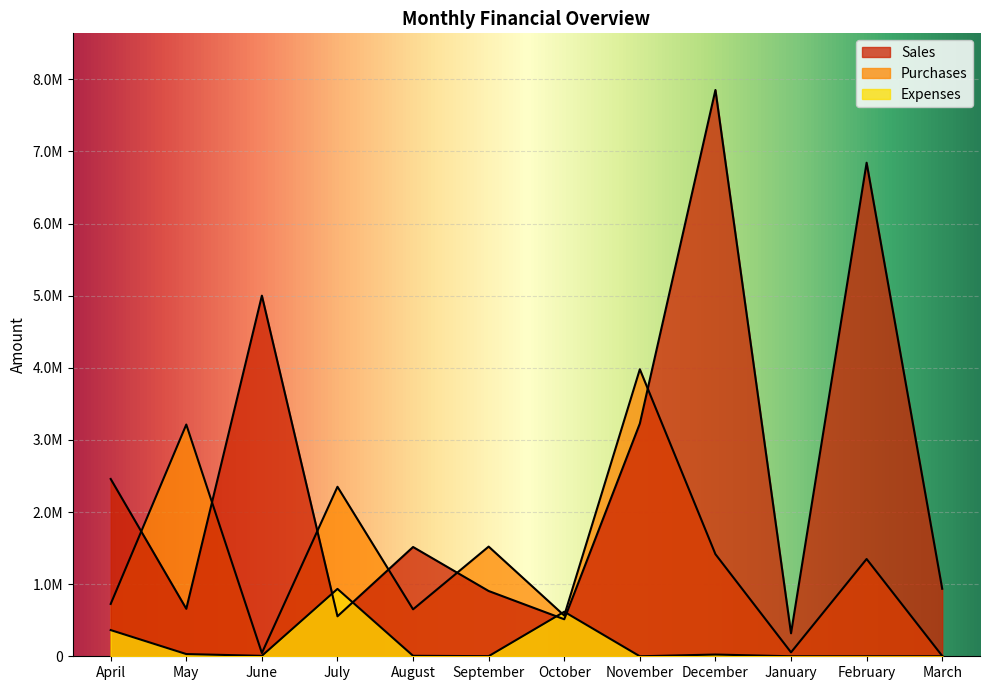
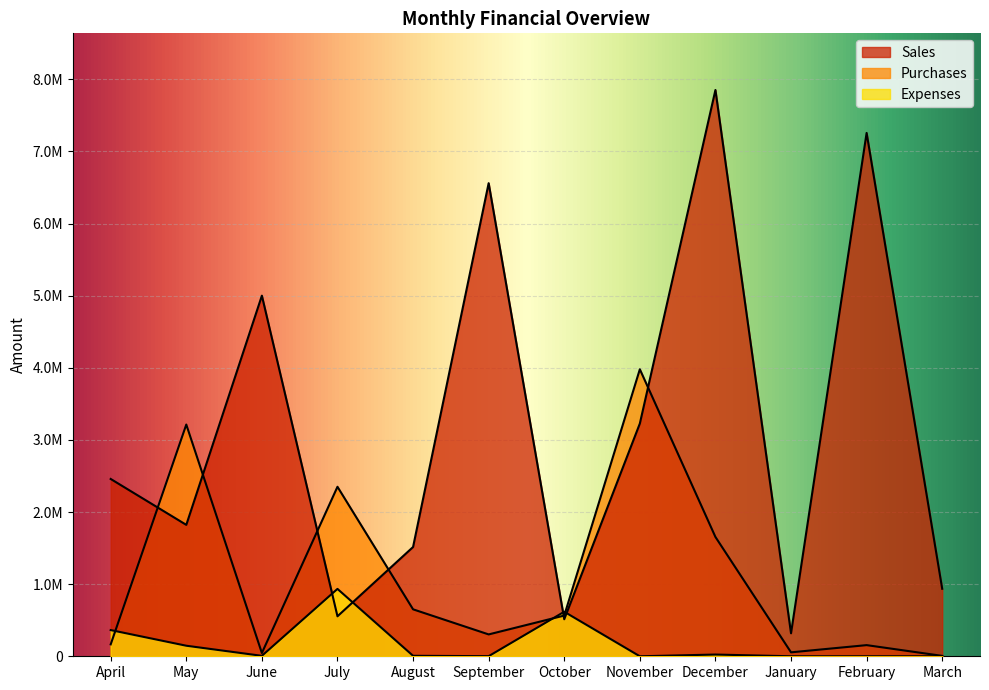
Purchases, April: 700000 -> 200000
Sales, May: 700000 -> 1800000
Expenses, May: 0 -> 100000
Sales, September: 900000 -> 6600000
Purchases, September: 1500000 -> 300000
Purchases, December: 1400000 -> 1700000
Sales, February: 6800000 -> 7300000
Purchases, February: 1300000 -> 200000
